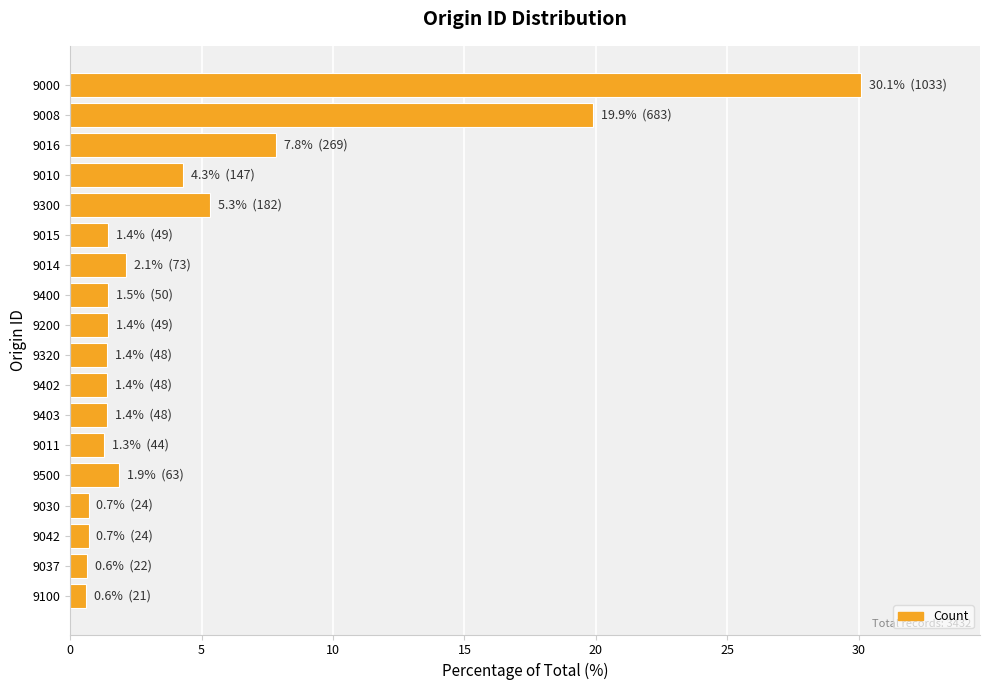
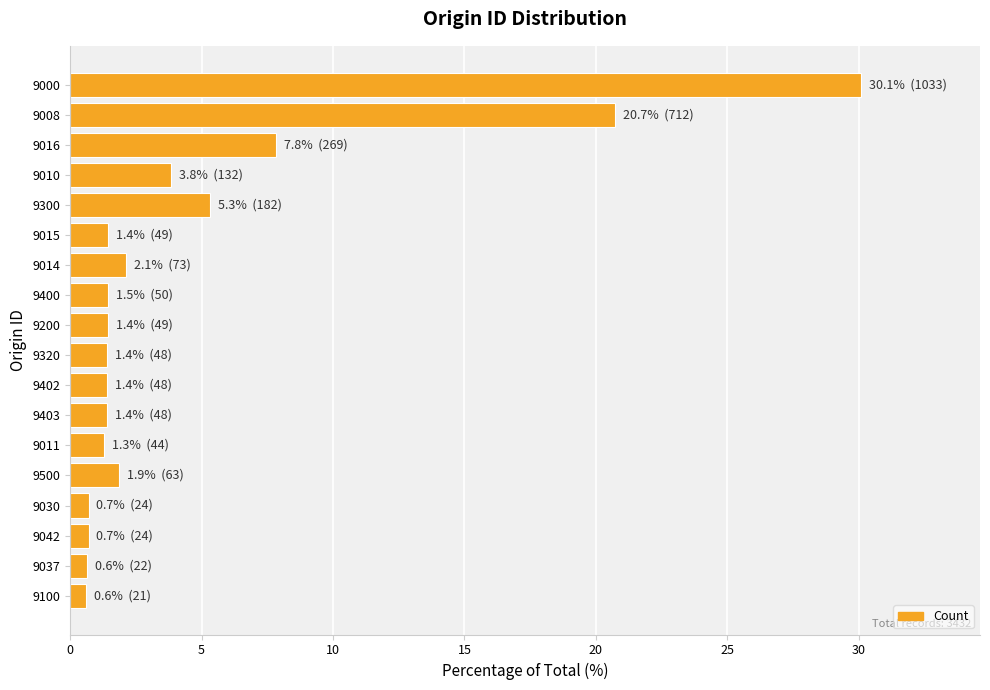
9008: 19.9% (683) -> 20.7% (712)
9010: 4.3% (147) -> 3.8% (132)
